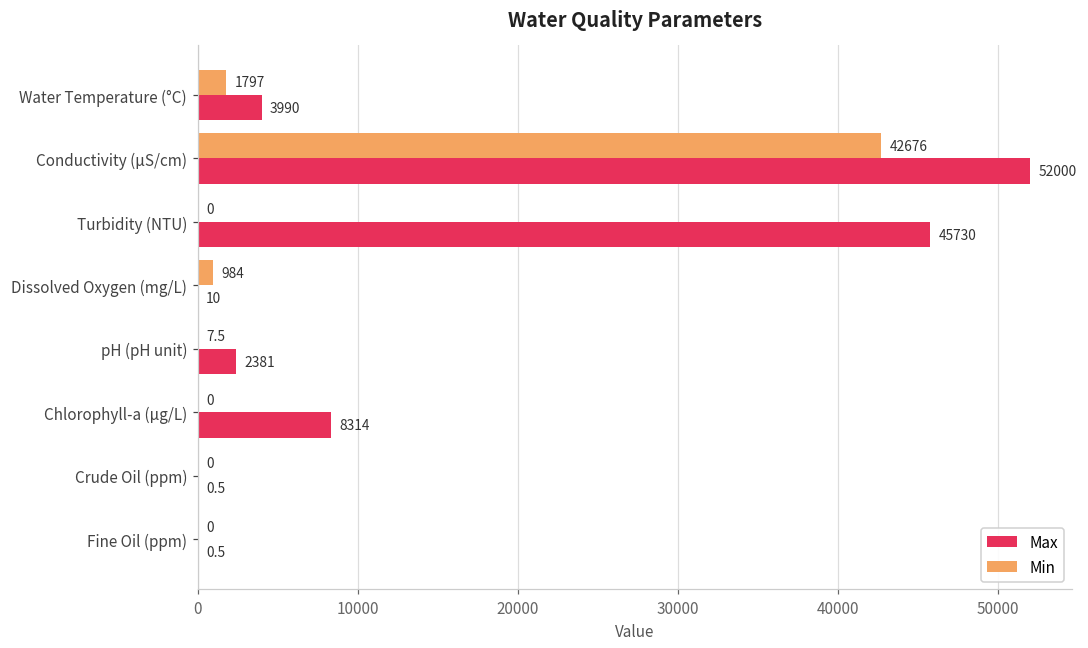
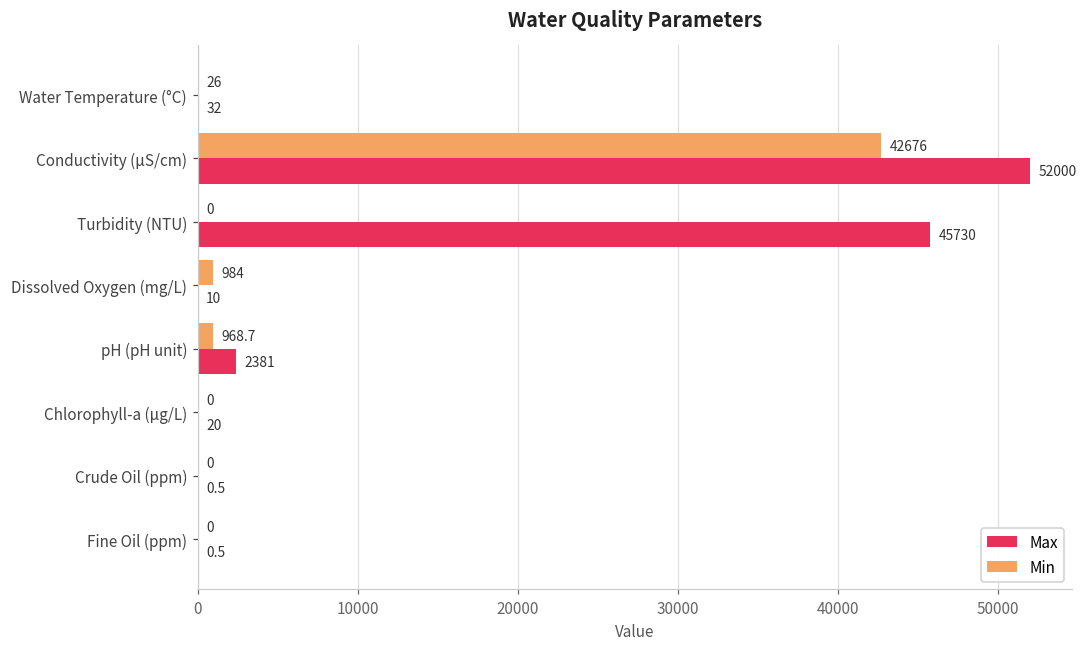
Min, Water Temperature (°C): 1797 -> 26
Max, Water Temperature (°C): 3990 -> 32
Min, pH (pH unit): 7.5 -> 968.7
Max, Chlorophyll-a (μg/L): 8314 -> 20
